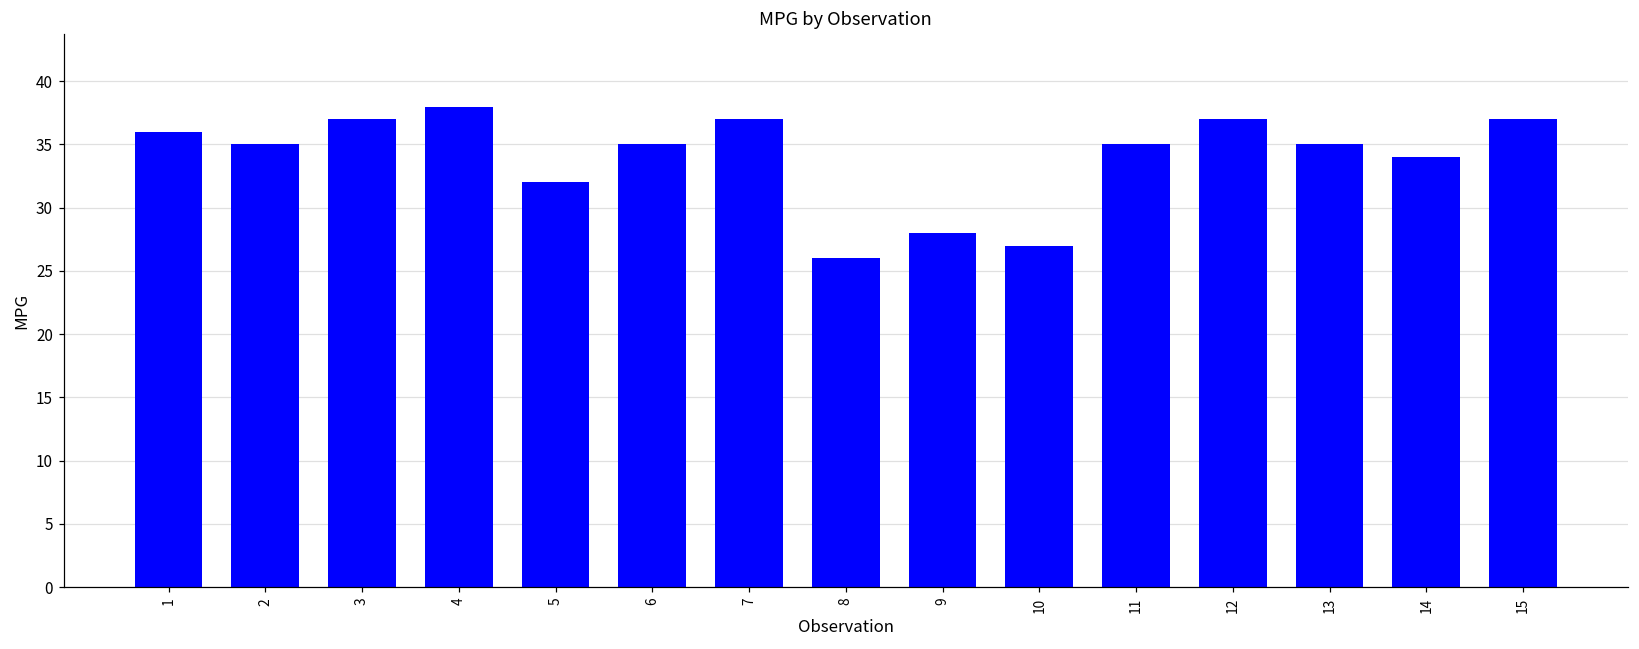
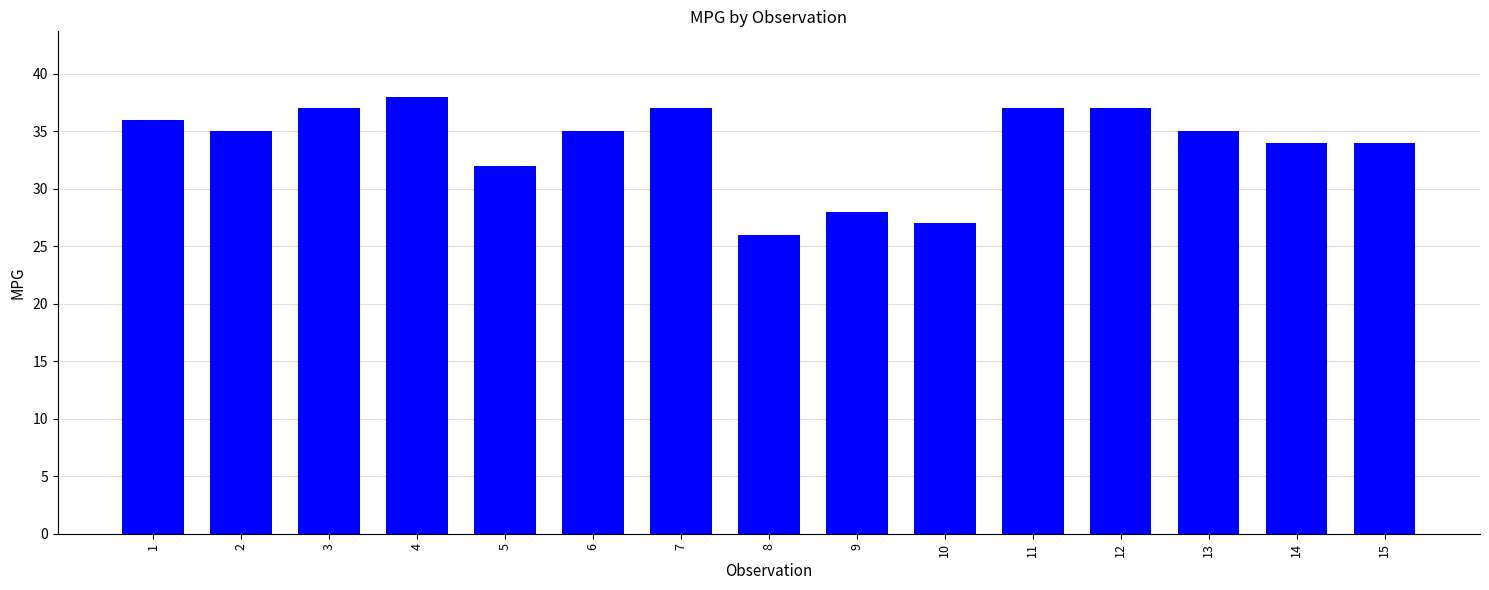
11: 35 -> 37
15: 37 -> 34
